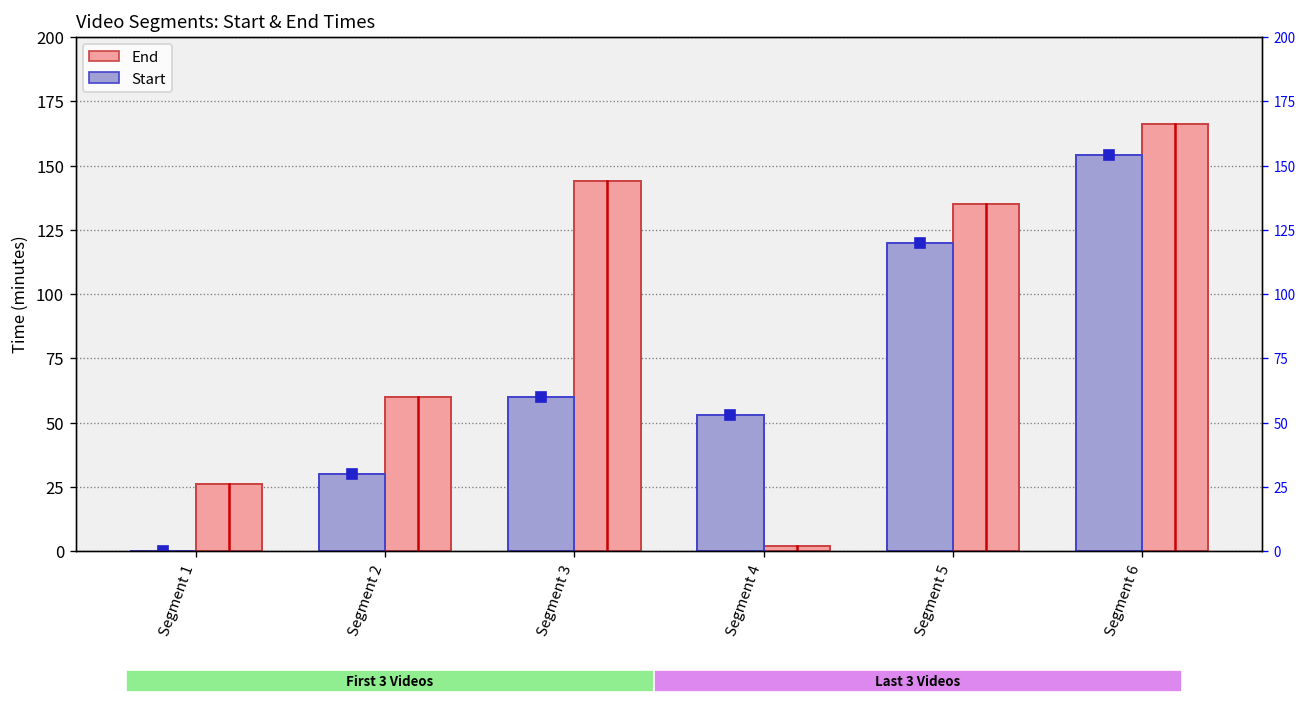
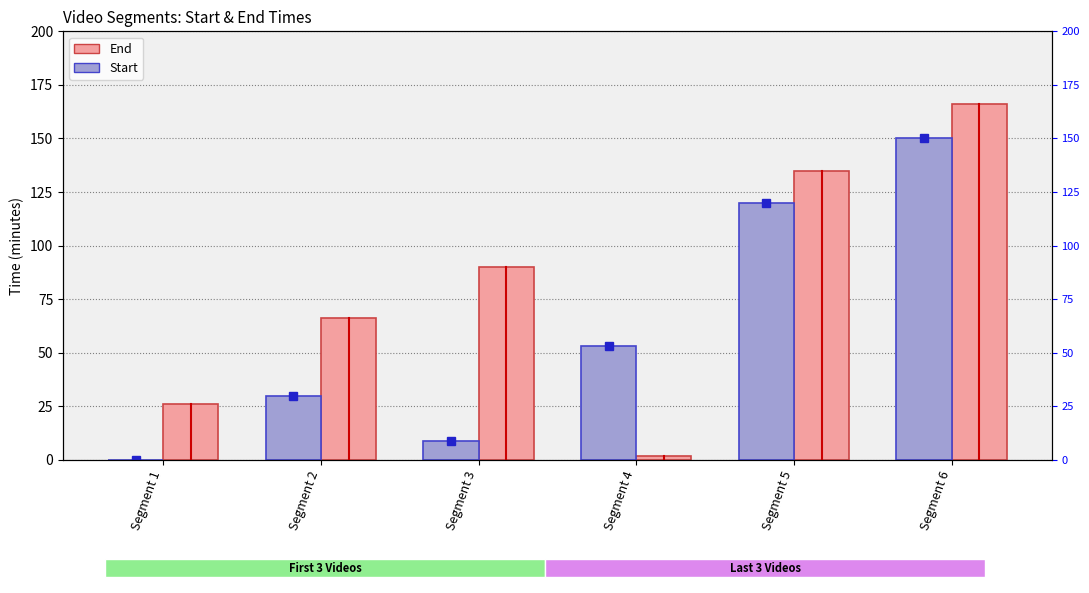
Video Segments: Start & End Times, End, Segment 2: 60 -> 66
Video Segments: Start & End Times, Start, Segment 3: 60 -> 9
Video Segments: Start & End Times, End, Segment 3: 144 -> 90
Video Segments: Start & End Times, Start, Segment 6: 154 -> 150
